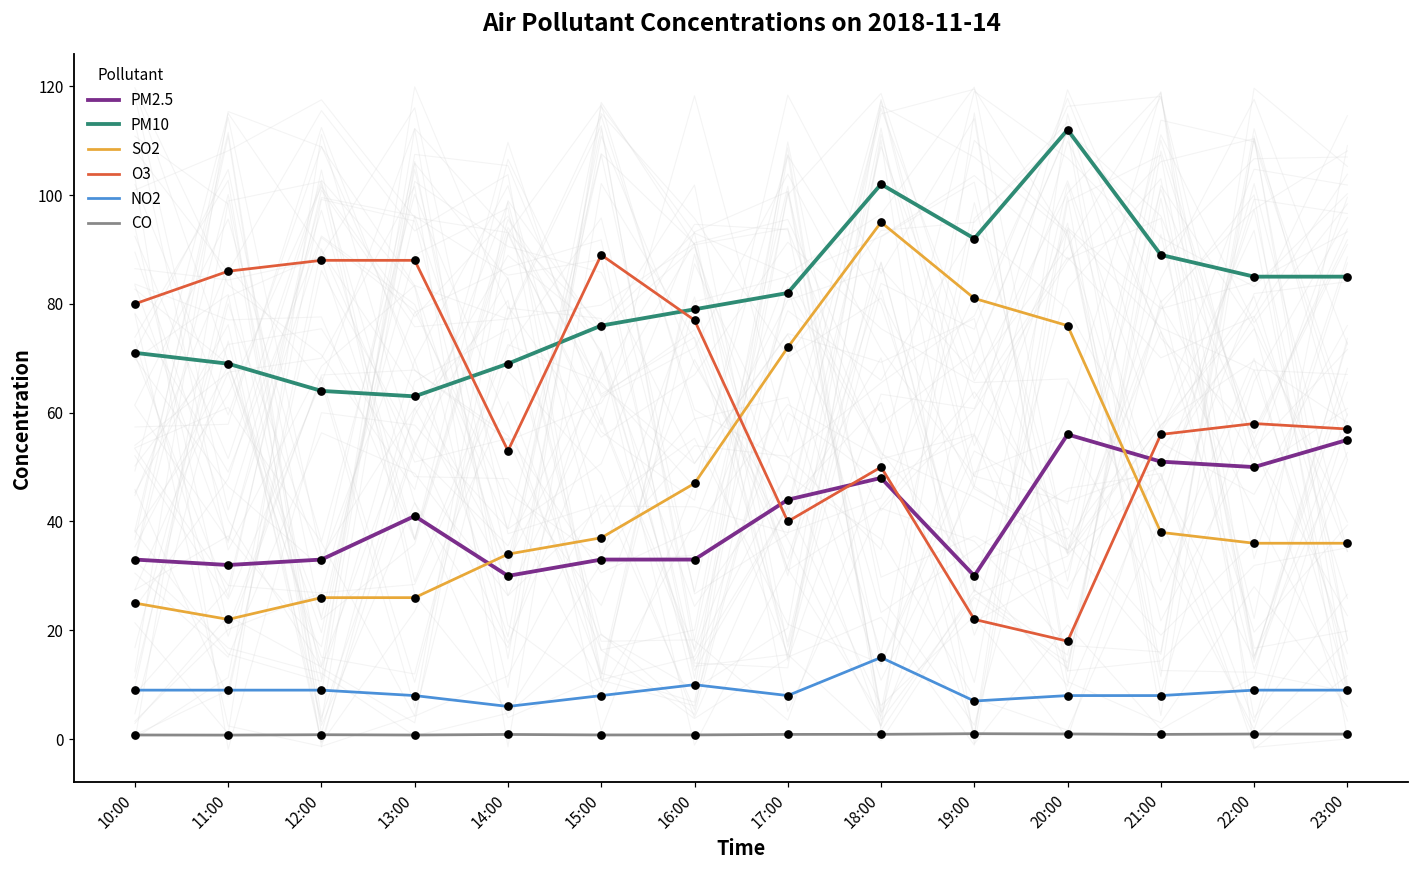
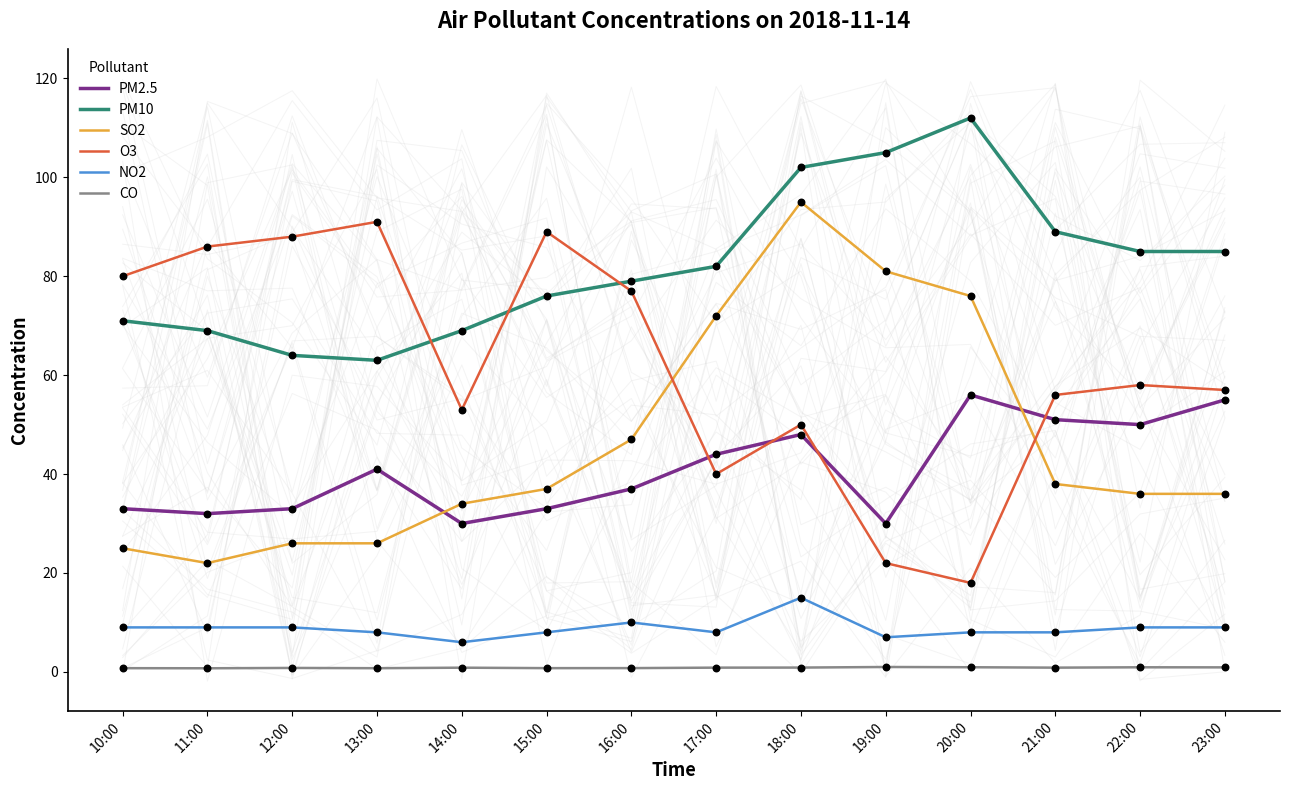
O3, 13:00: 88 -> 91
PM2.5, 16:00: 33 -> 37
PM10, 19:00: 92 -> 105
